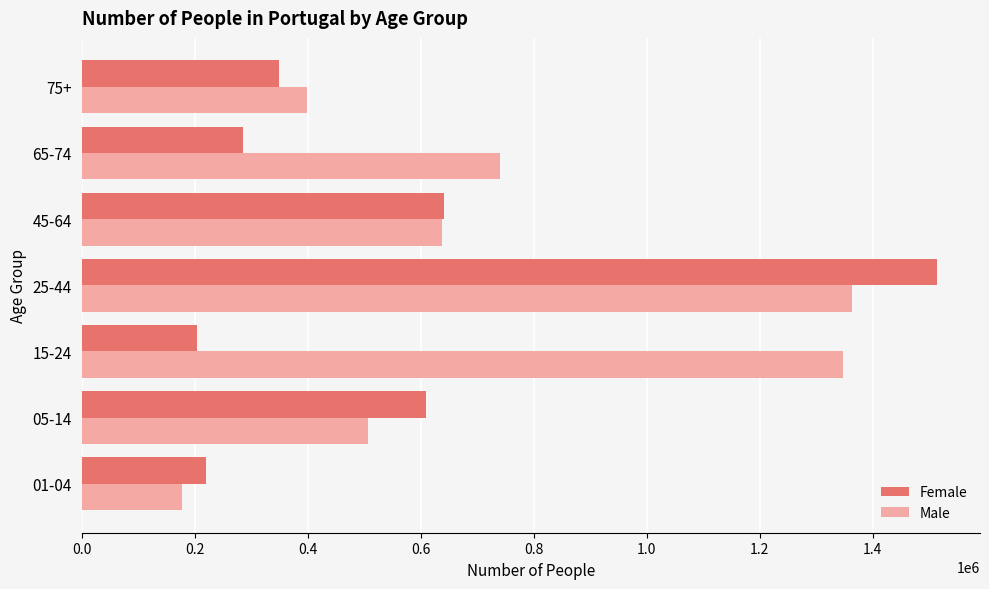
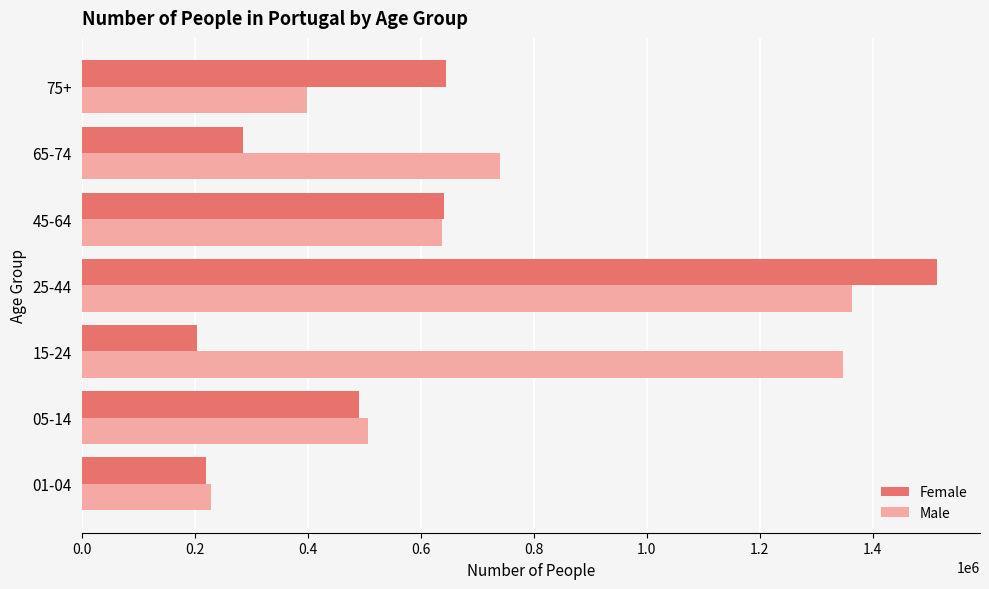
Female, 75+: 350000 -> 650000
Female, 05-14: 610000 -> 490000
Male, 01-04: 180000 -> 230000
